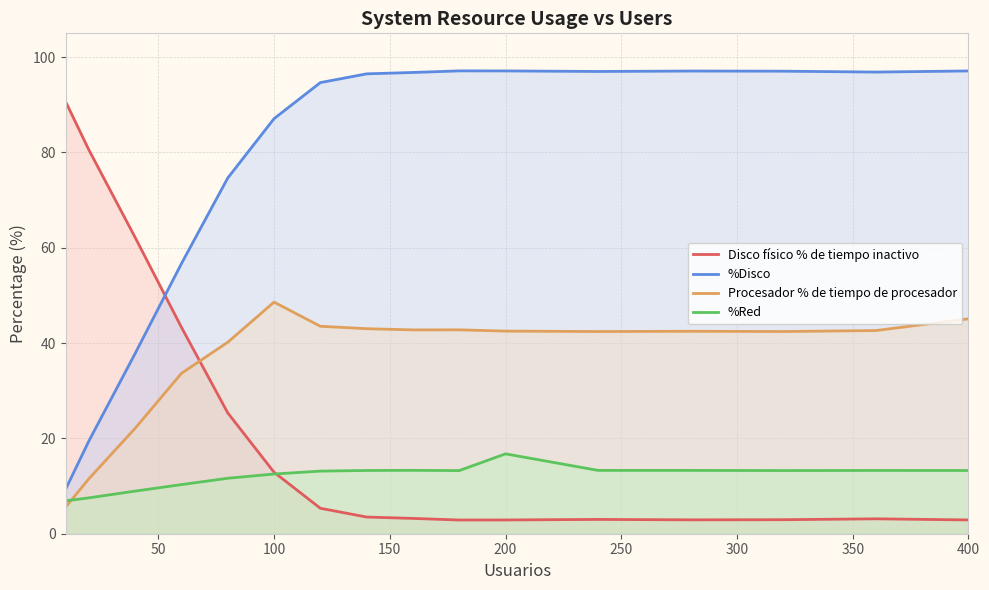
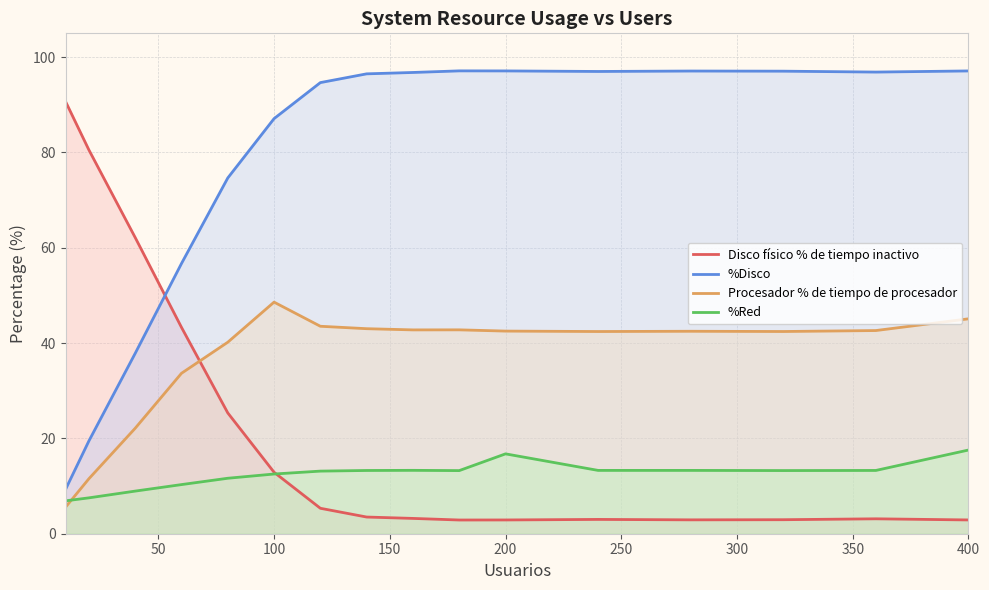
%Red, 400: 13 -> 18
